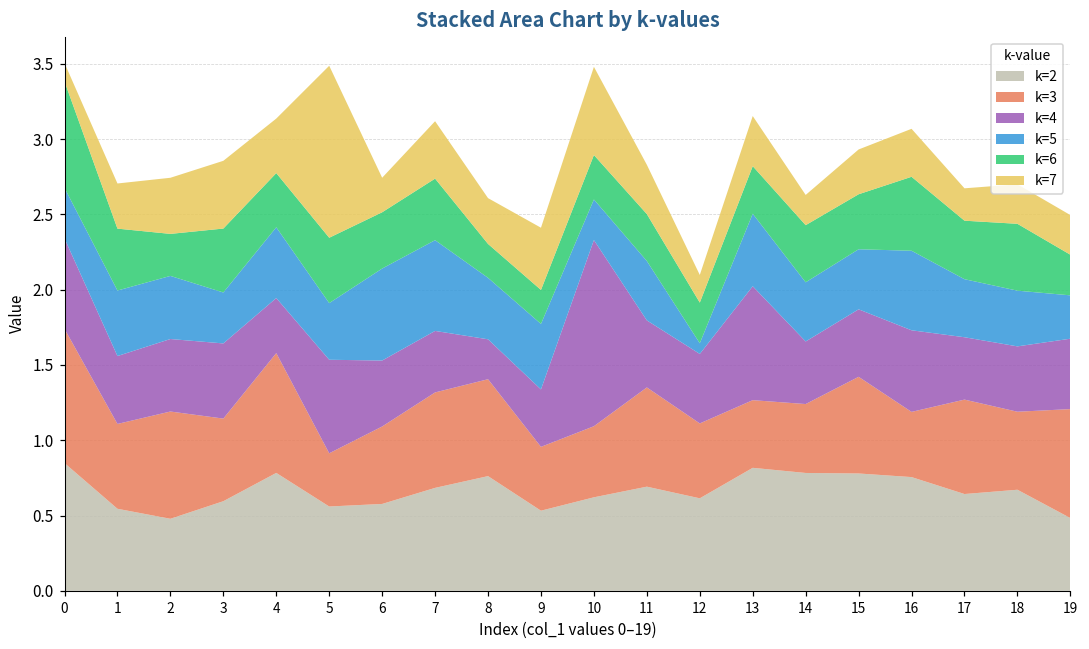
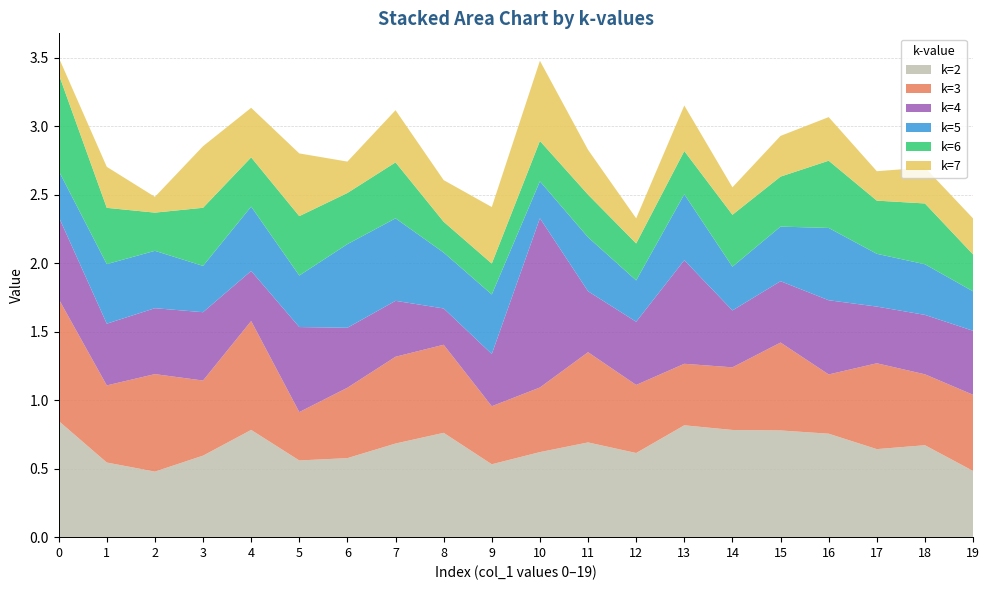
k=7, 2: 0.37 -> 0.12
k=7, 5: 1.14 -> 0.46
k=5, 12: 0.07 -> 0.30
k=5, 14: 0.39 -> 0.32
k=3, 19: 0.72 -> 0.56
